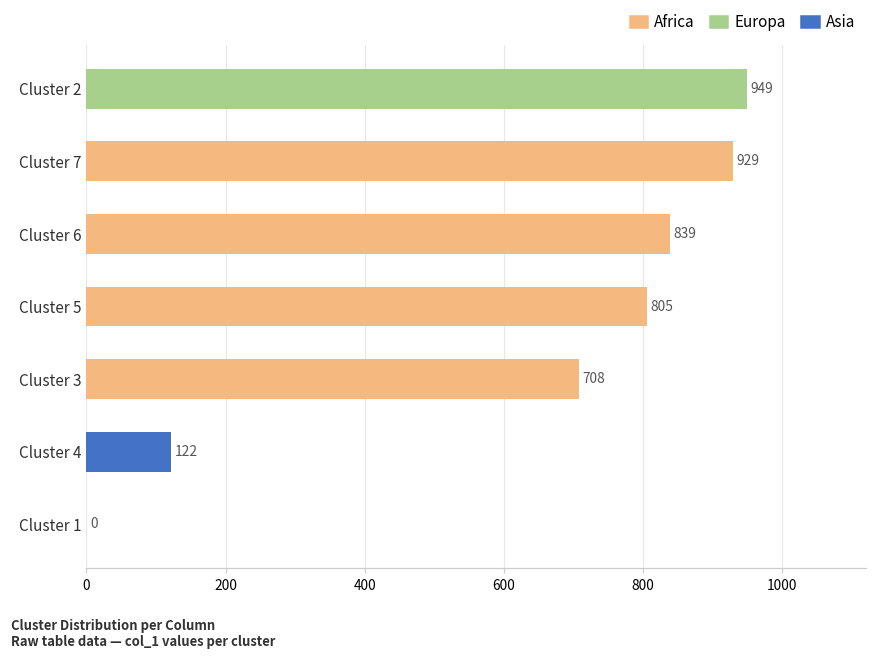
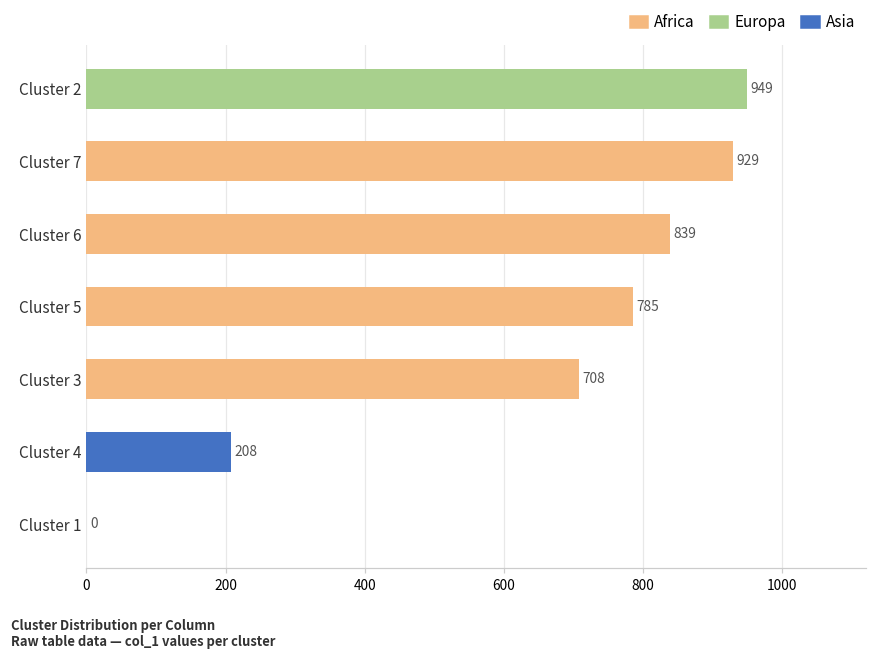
Cluster 5: 805 -> 785
Cluster 4: 122 -> 208
